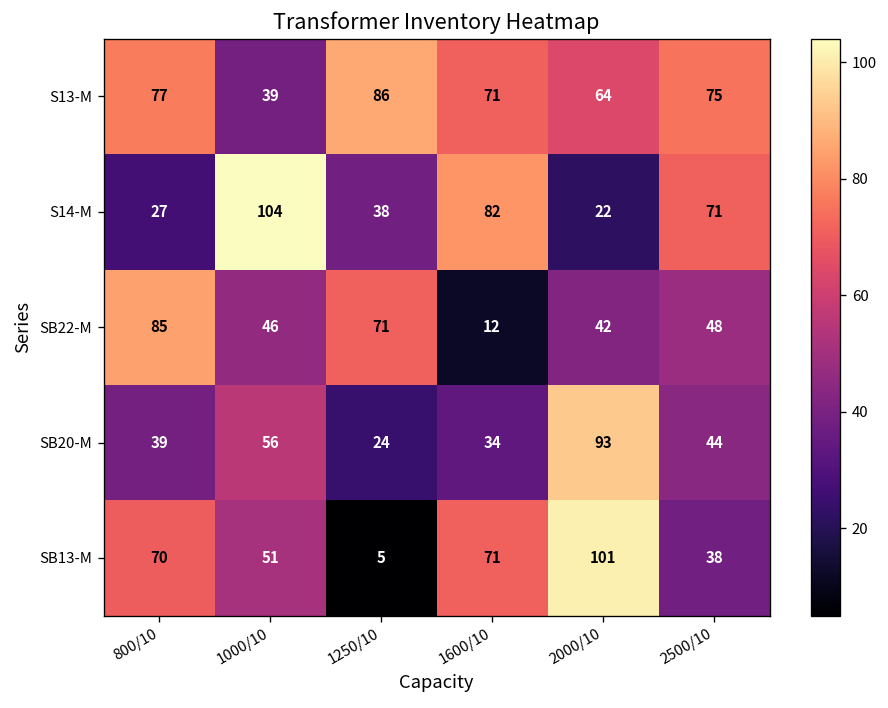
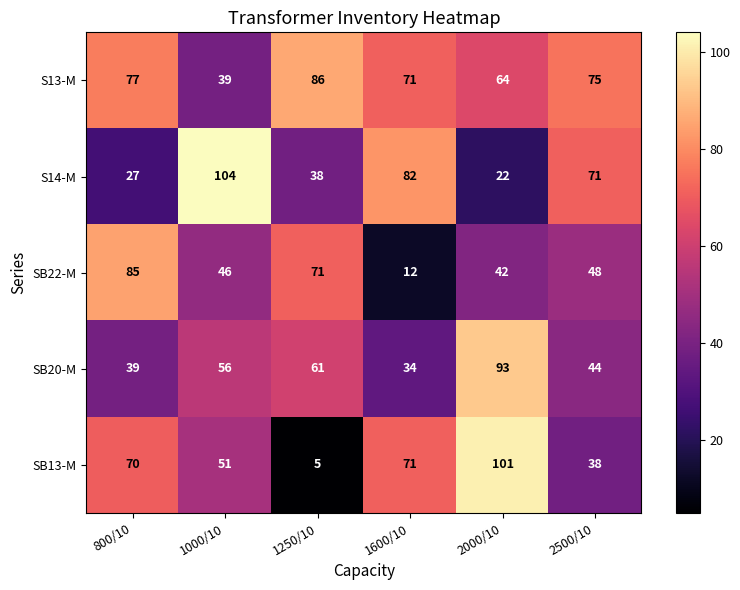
SB20-M, 1250/10: 24 -> 61
